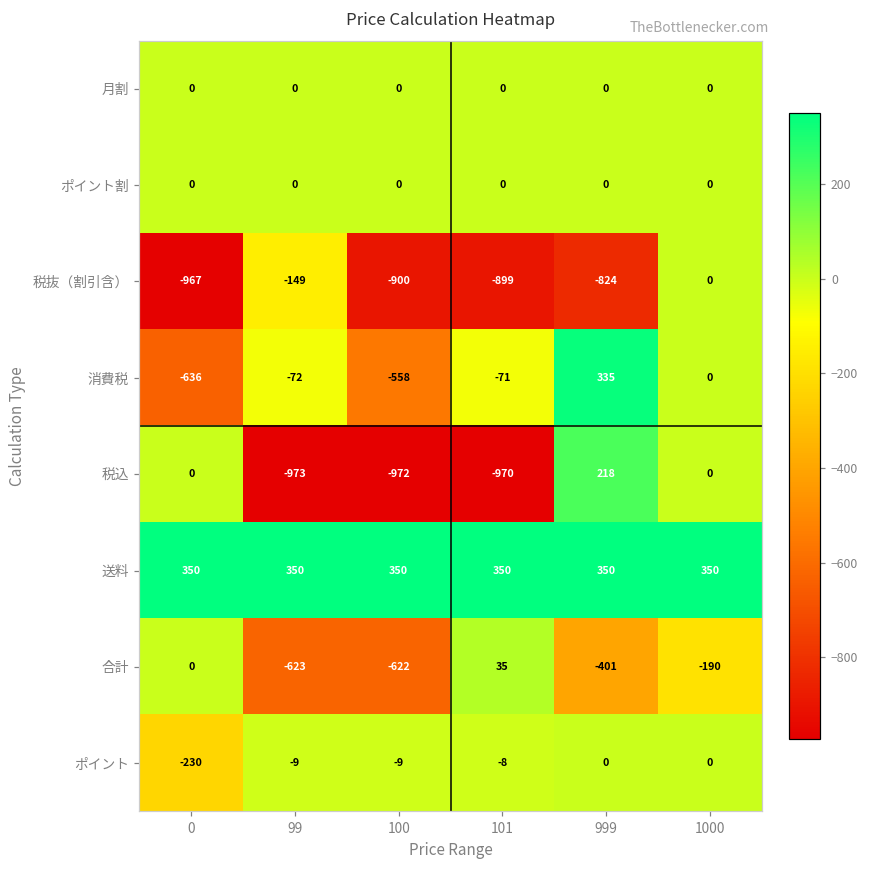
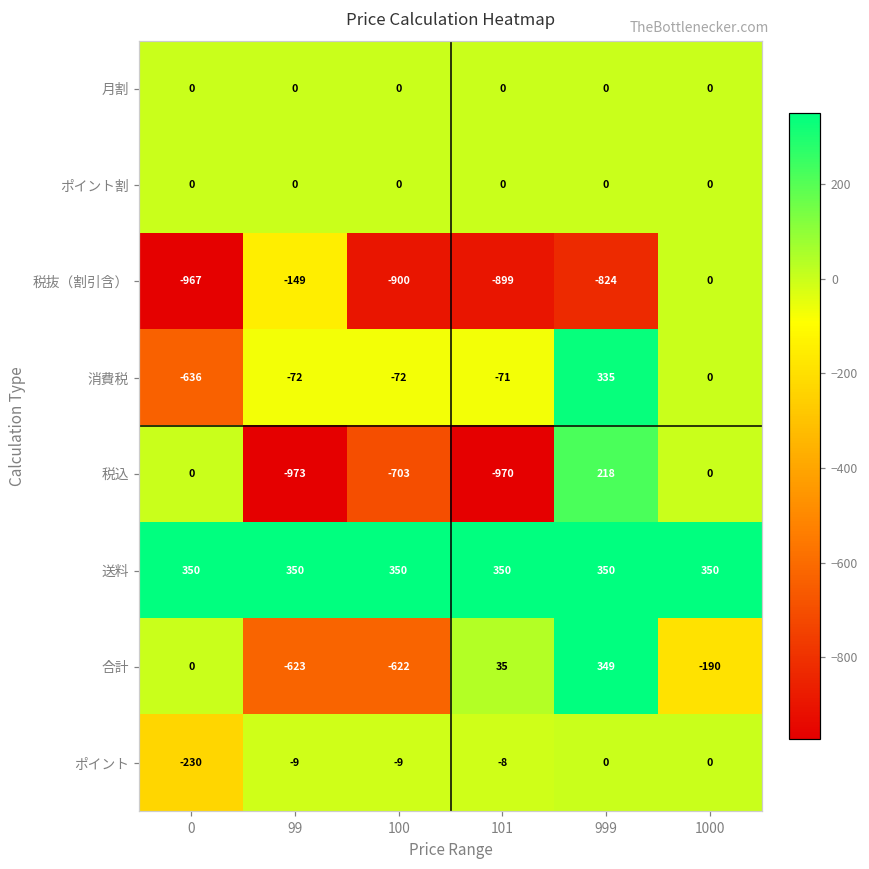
消費税, 100: -558 -> -72
税込, 100: -972 -> -703
合計, 999: -401 -> 349
